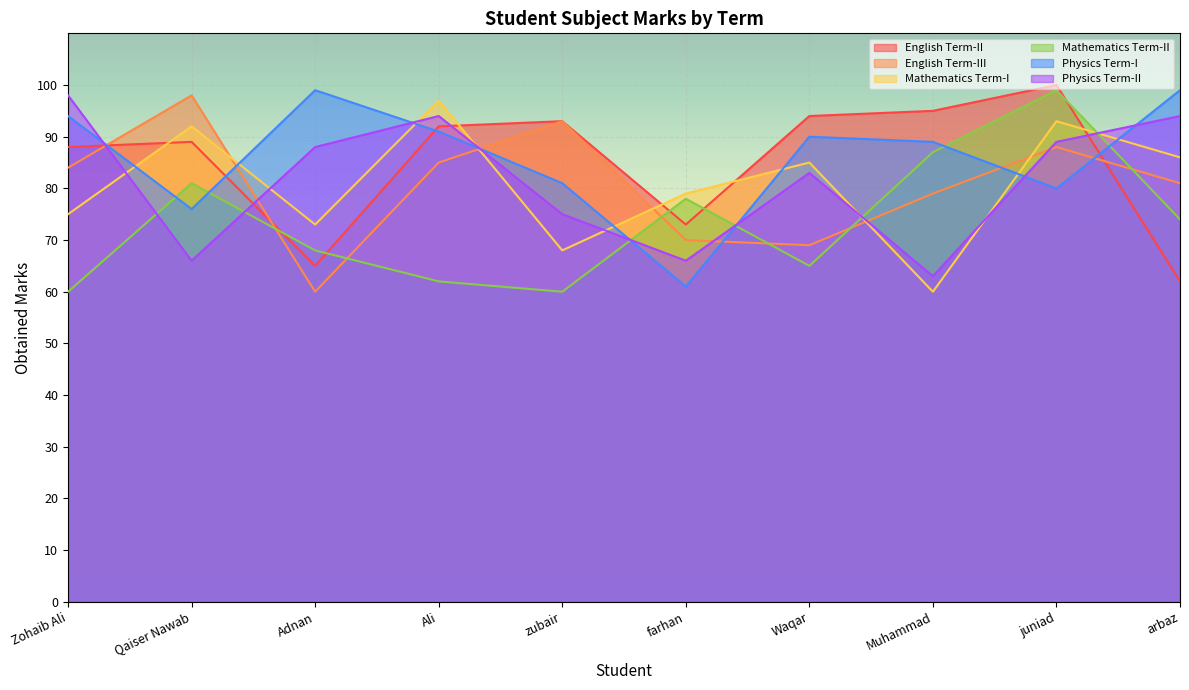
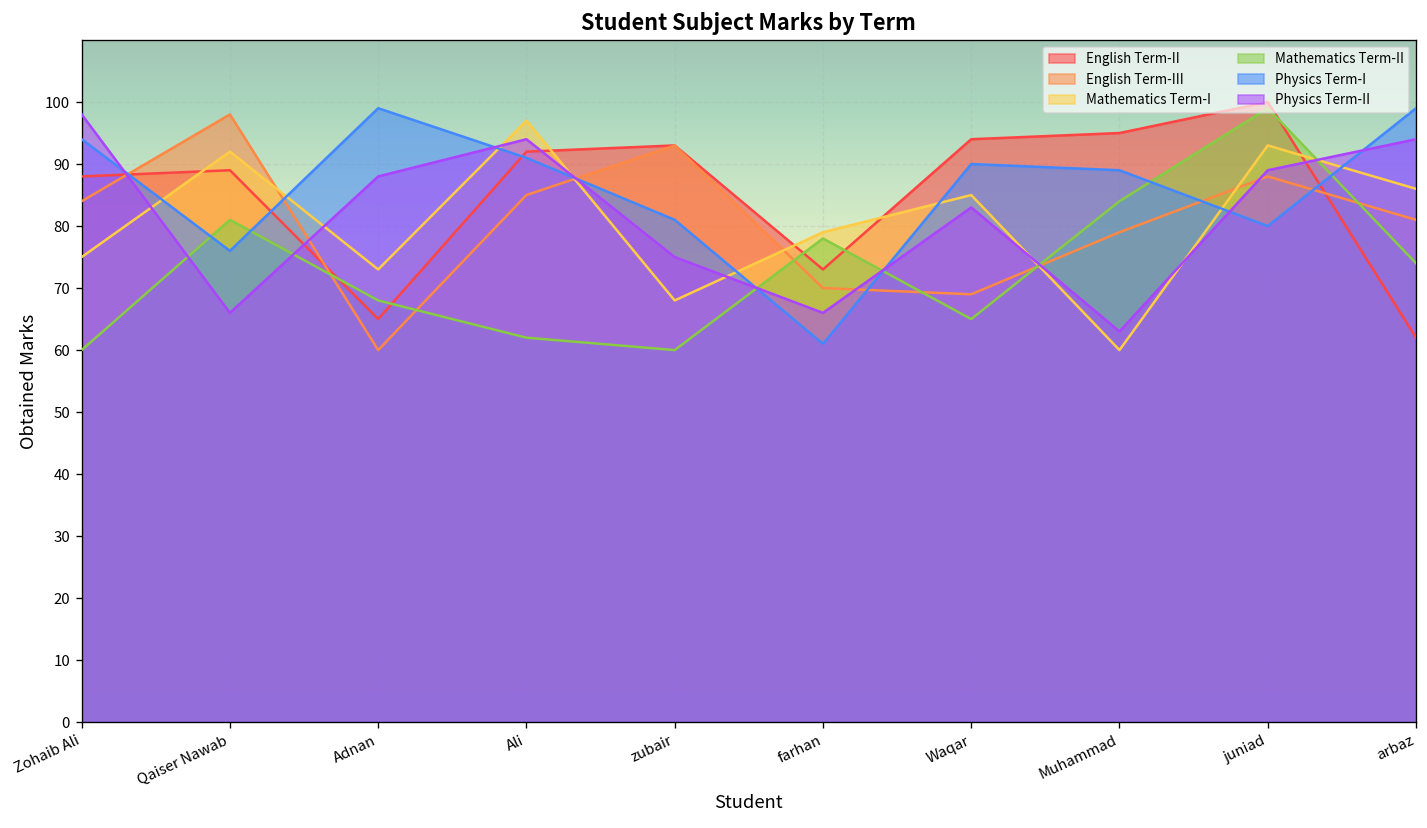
Mathematics Term-II, Muhammad: 87 -> 84
